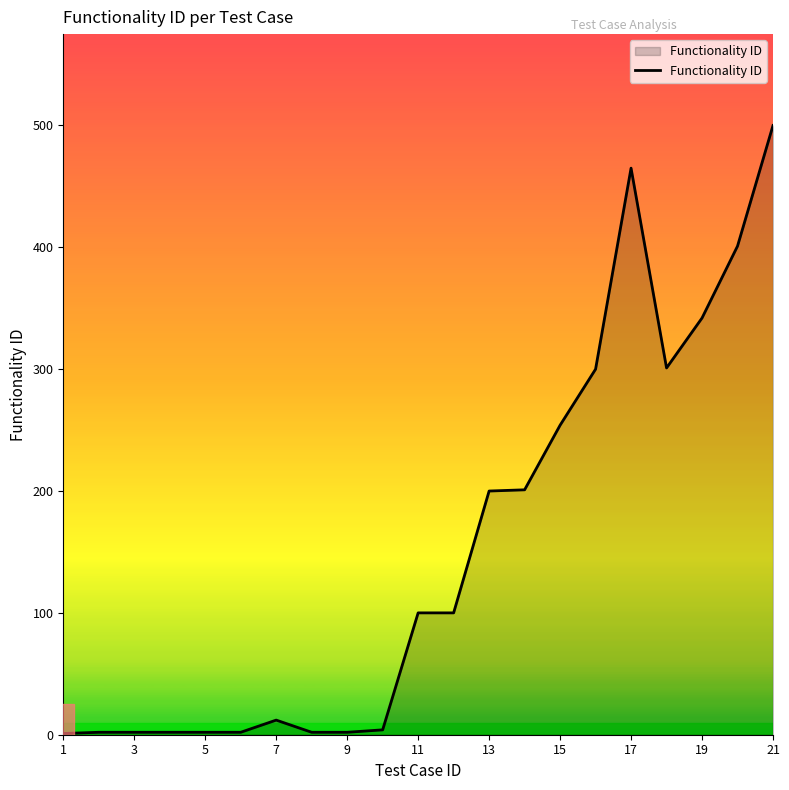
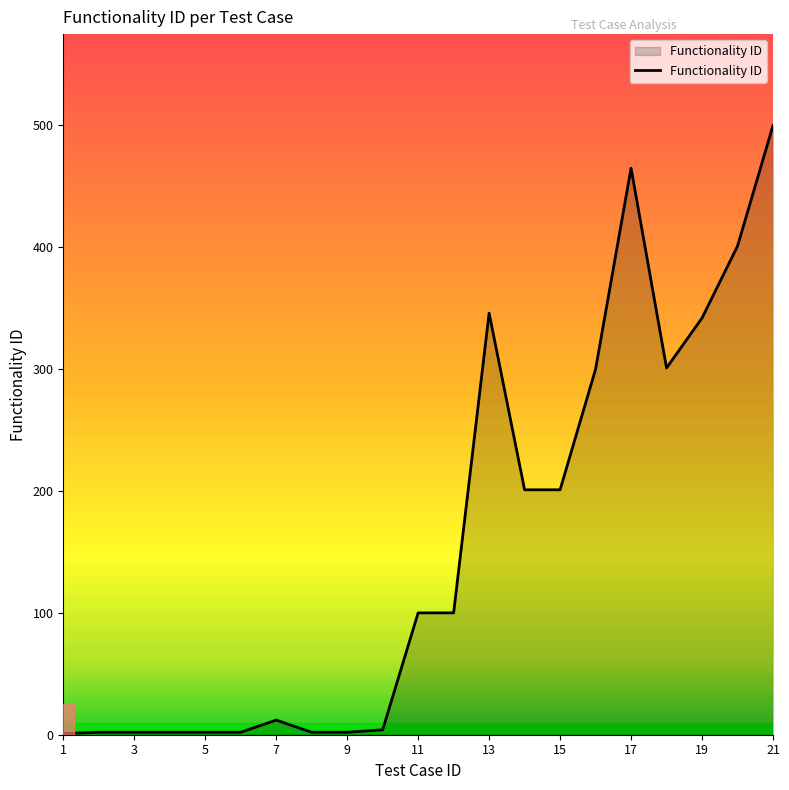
13: 200 -> 346
15: 254 -> 201
